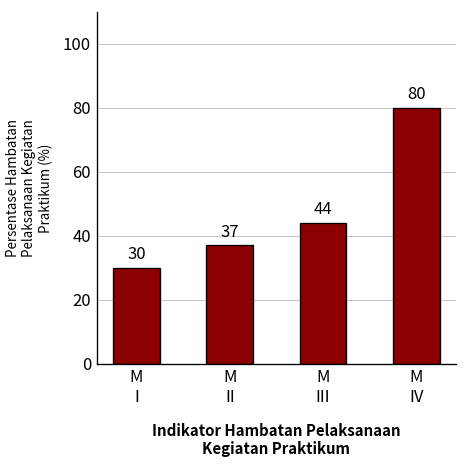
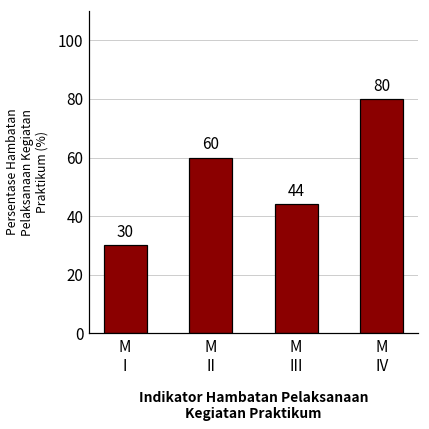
M II: 37 -> 60
